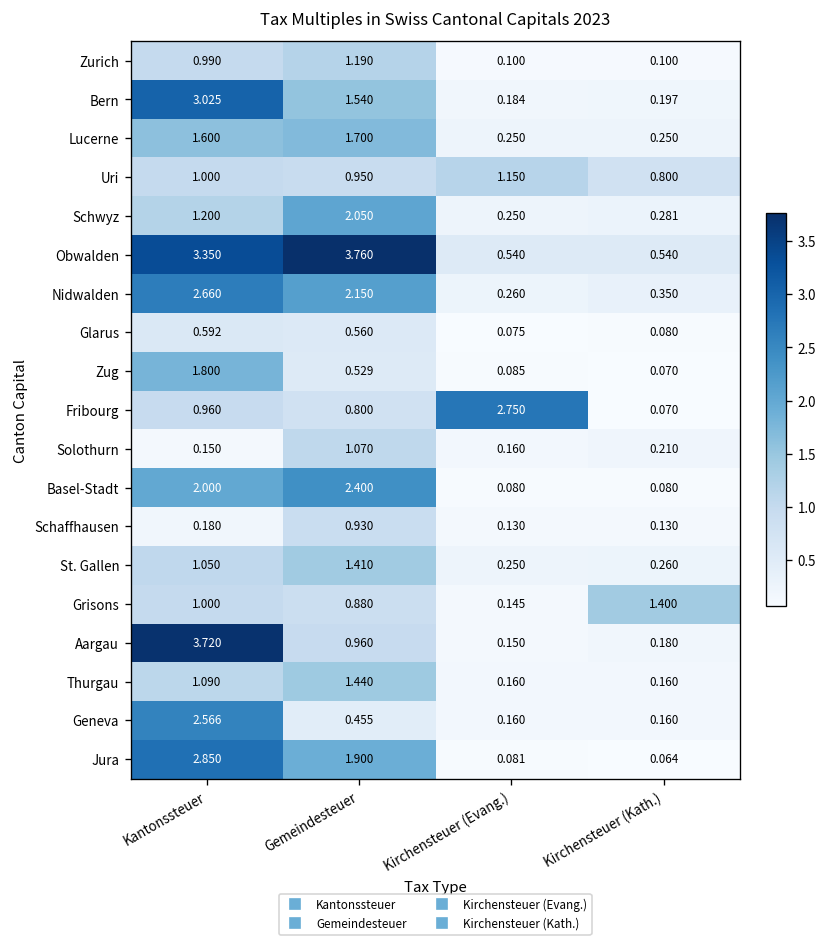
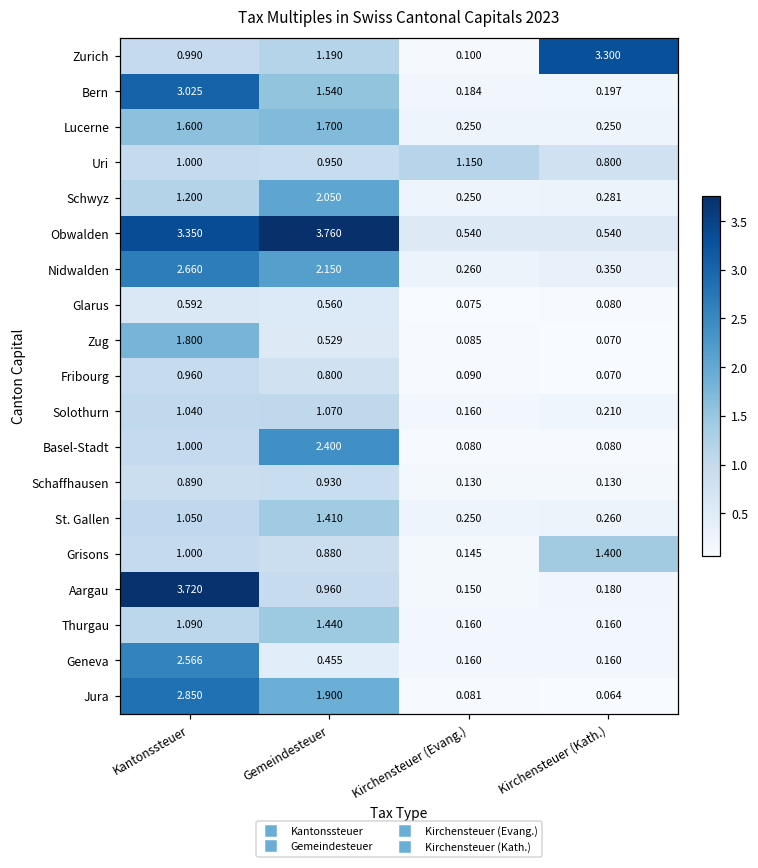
Zurich, Kirchensteuer (Kath.): 0.100 -> 3.300
Fribourg, Kirchensteuer (Evang.): 2.750 -> 0.090
Solothurn, Kantonssteuer: 0.150 -> 1.040
Basel-Stadt, Kantonssteuer: 2.000 -> 1.000
Schaffhausen, Kantonssteuer: 0.180 -> 0.890
